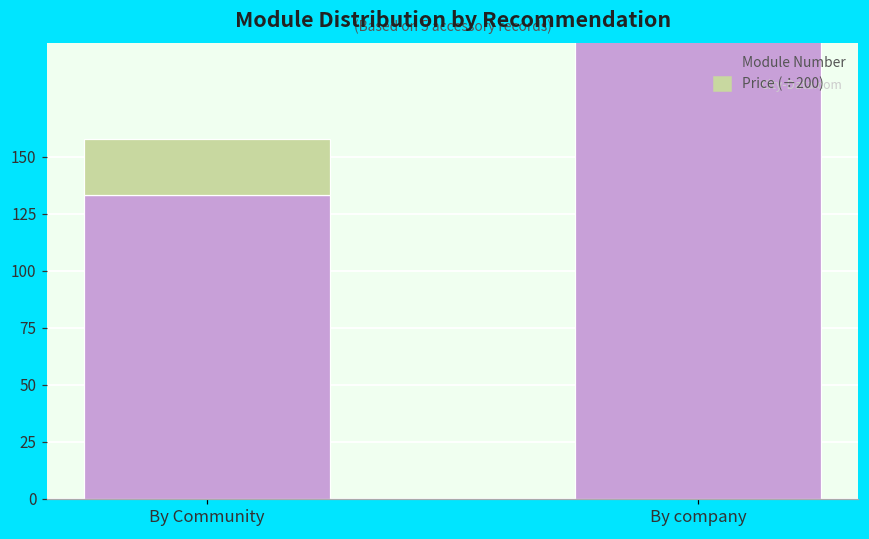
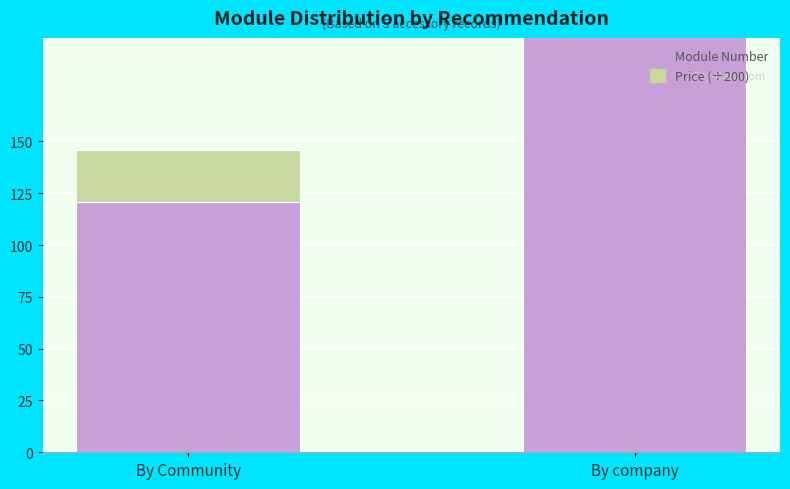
Module Number, By Community: 133 -> 121
